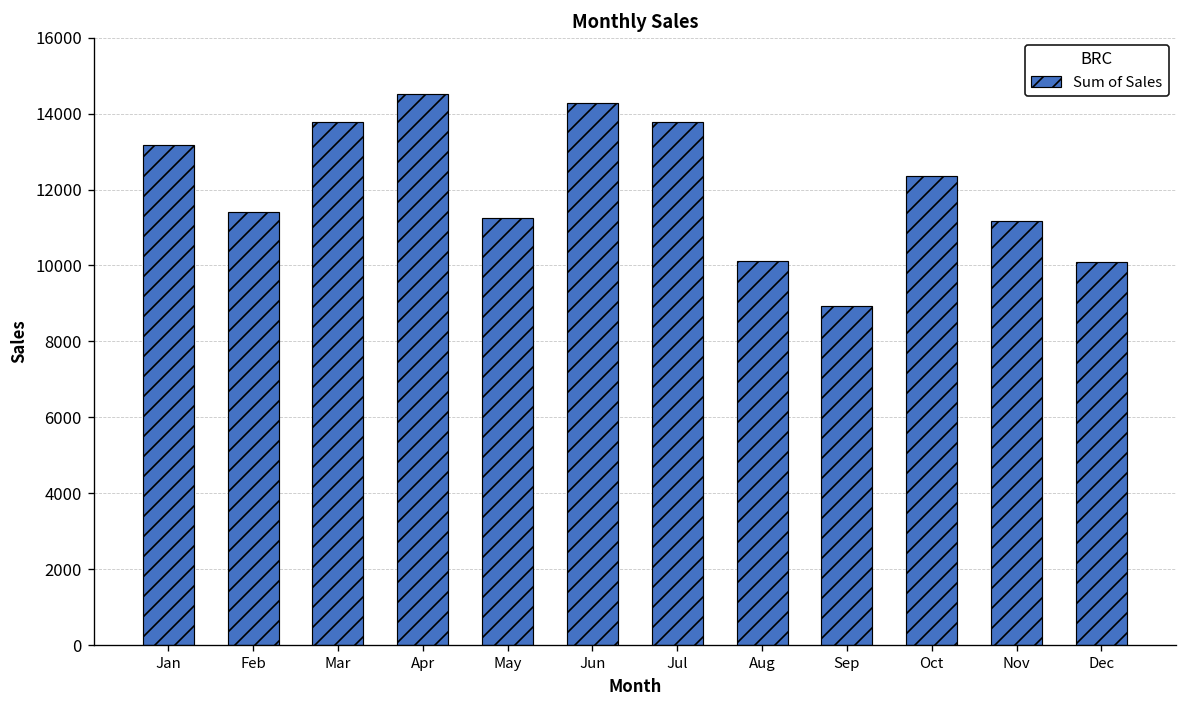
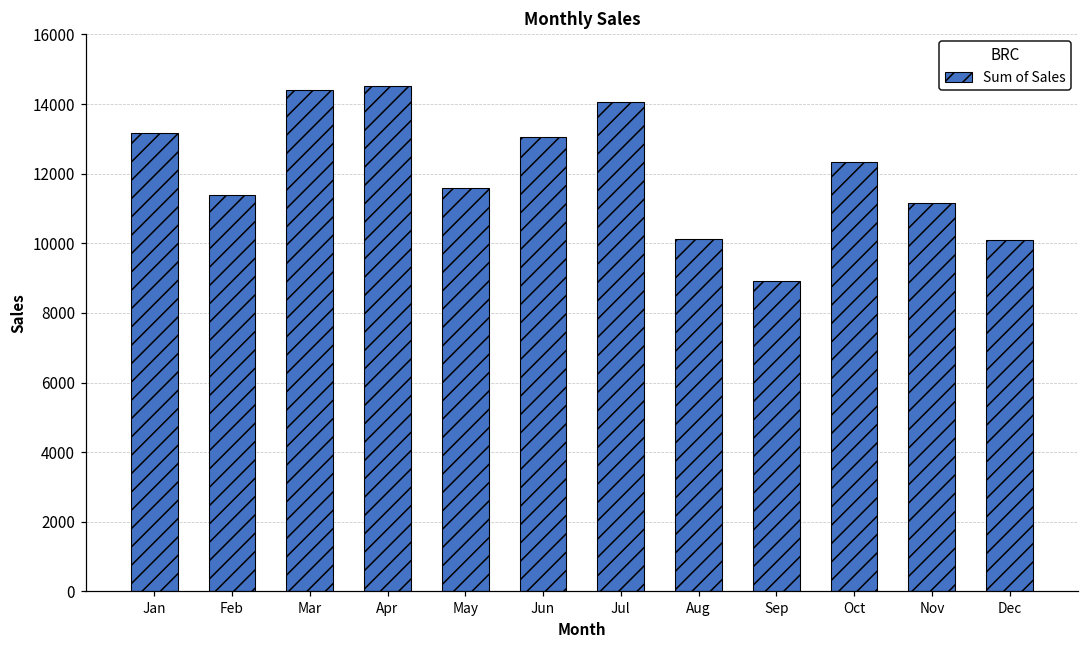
Mar: 13800 -> 14400
May: 11300 -> 11600
Jun: 14300 -> 13100
Jul: 13800 -> 14100
